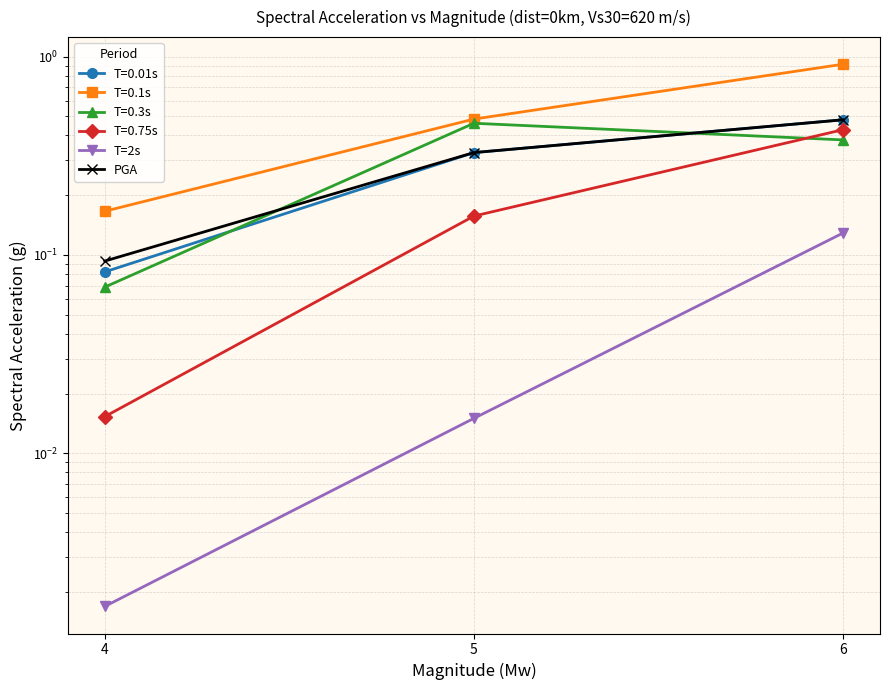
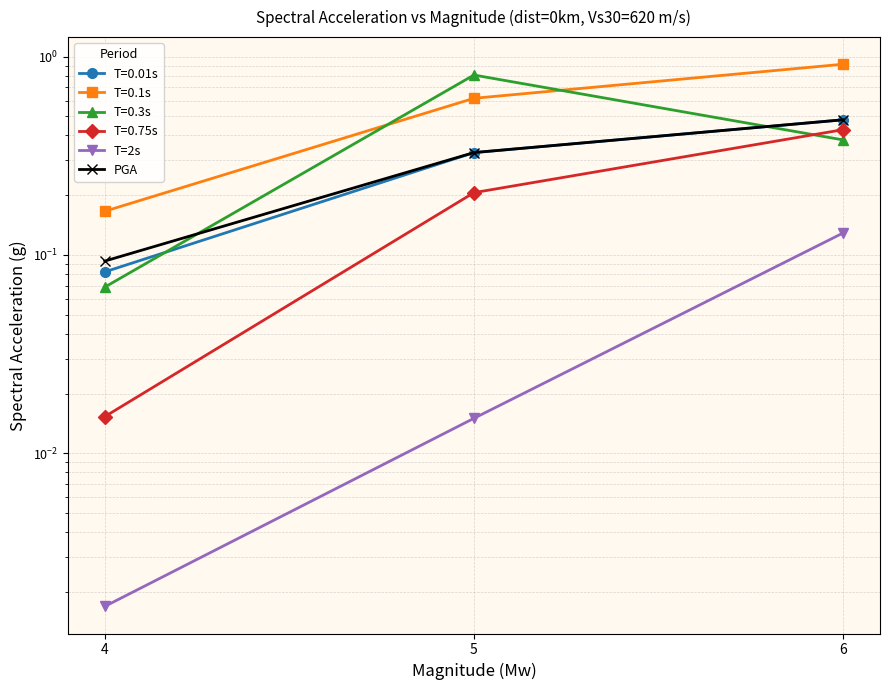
T=0.1s, 5: 0.48 -> 0.62
T=0.3s, 5: 0.46 -> 0.81
T=0.75s, 5: 0.16 -> 0.21
